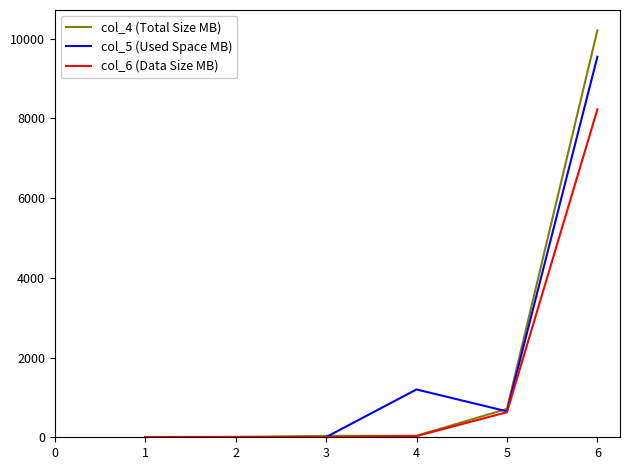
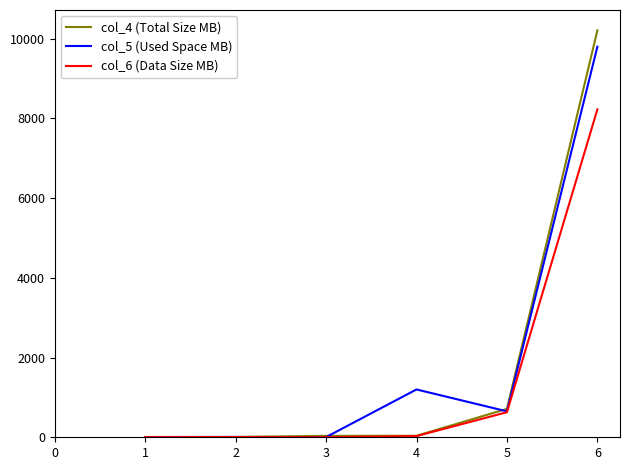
col_5 (Used Space MB), 6: 9500 -> 9800
